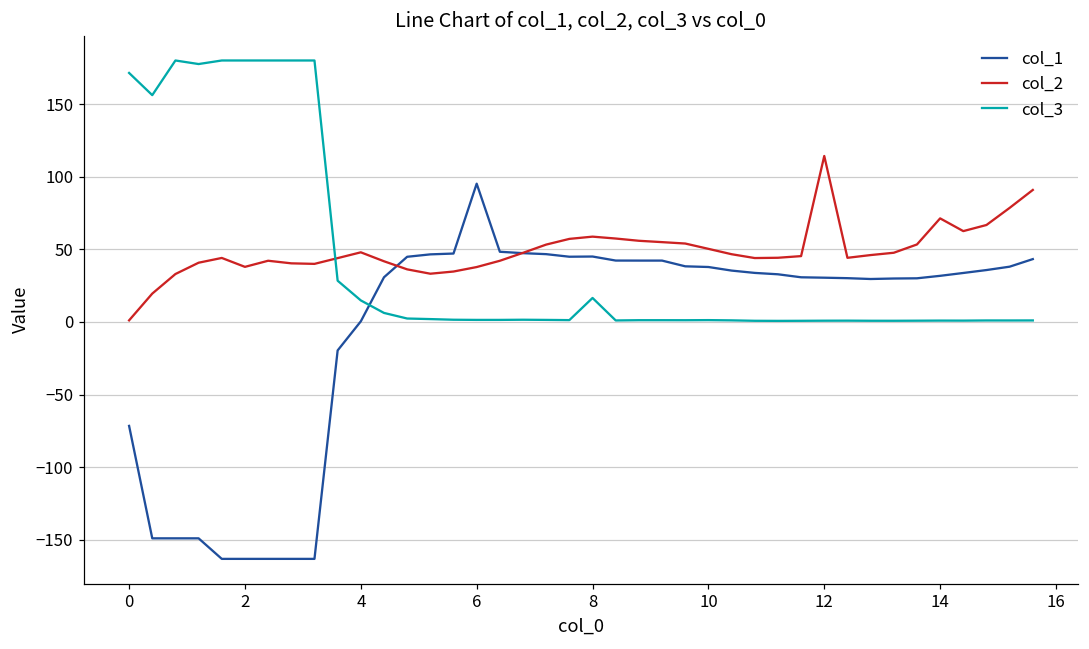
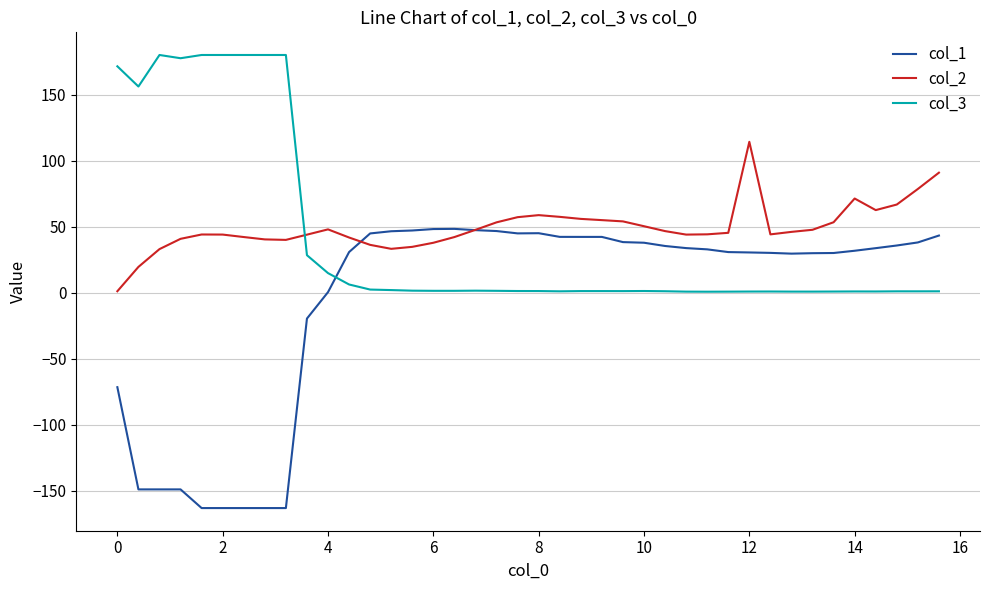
col_2, 2: 38 -> 44
col_1, 6: 95 -> 48
col_3, 8: 17 -> 1
